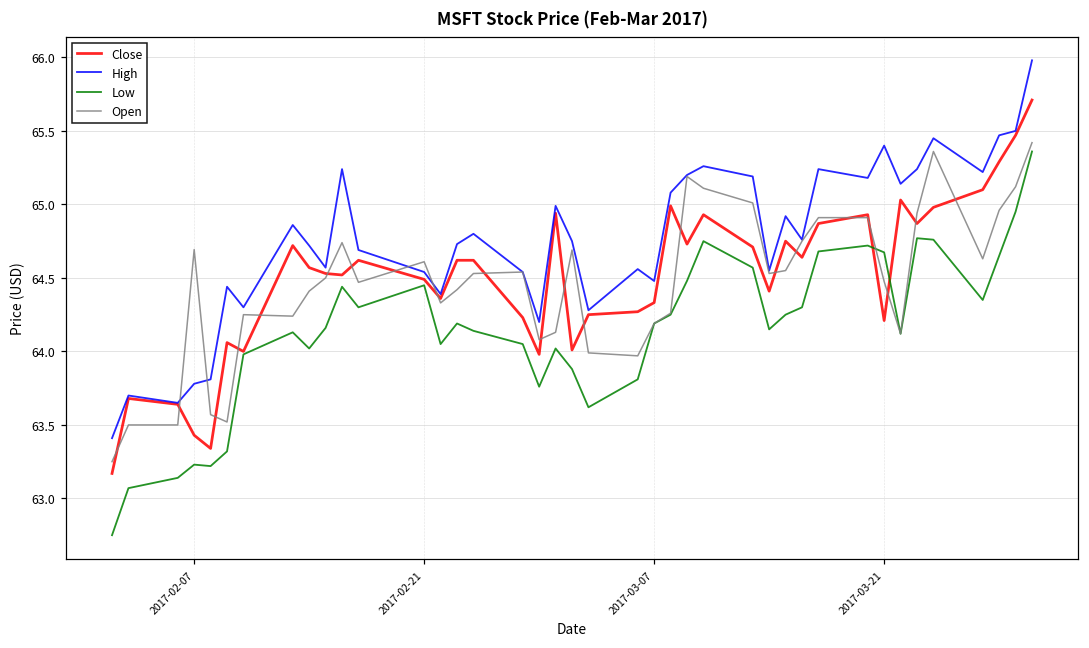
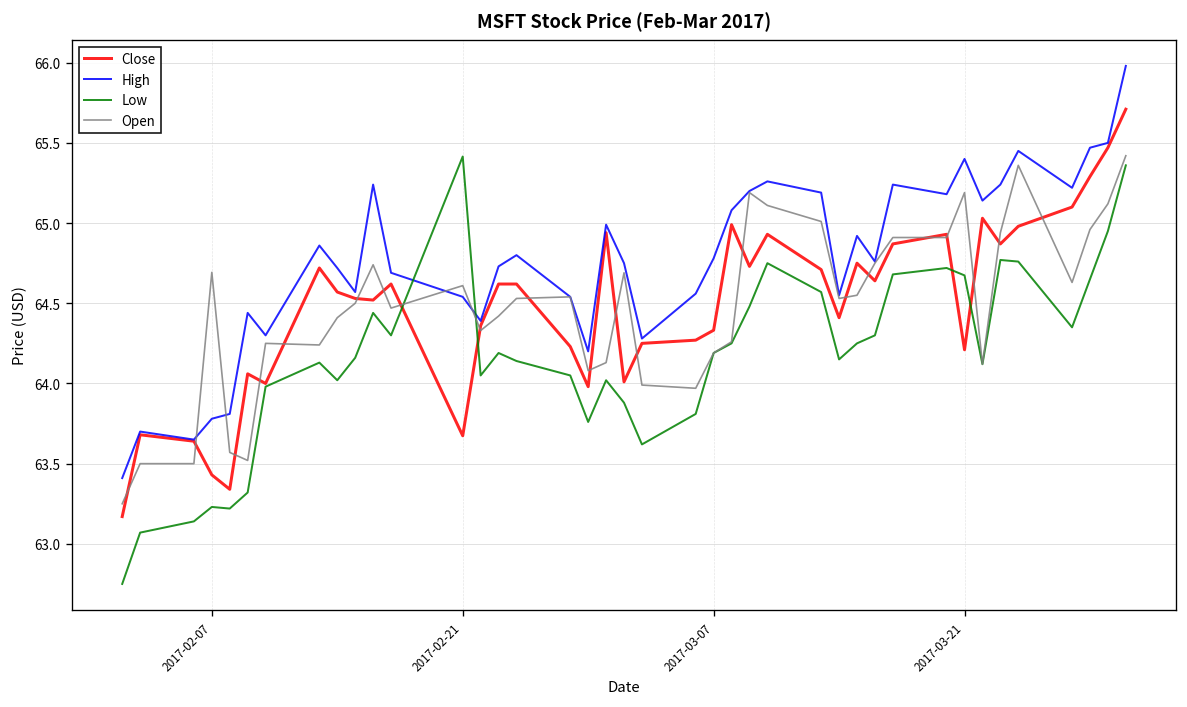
Close, 2017-02-21: 64.49 -> 63.67
Low, 2017-02-21: 64.45 -> 65.41
High, 2017-03-07: 64.48 -> 64.78
Open, 2017-03-21: 64.48 -> 65.19
